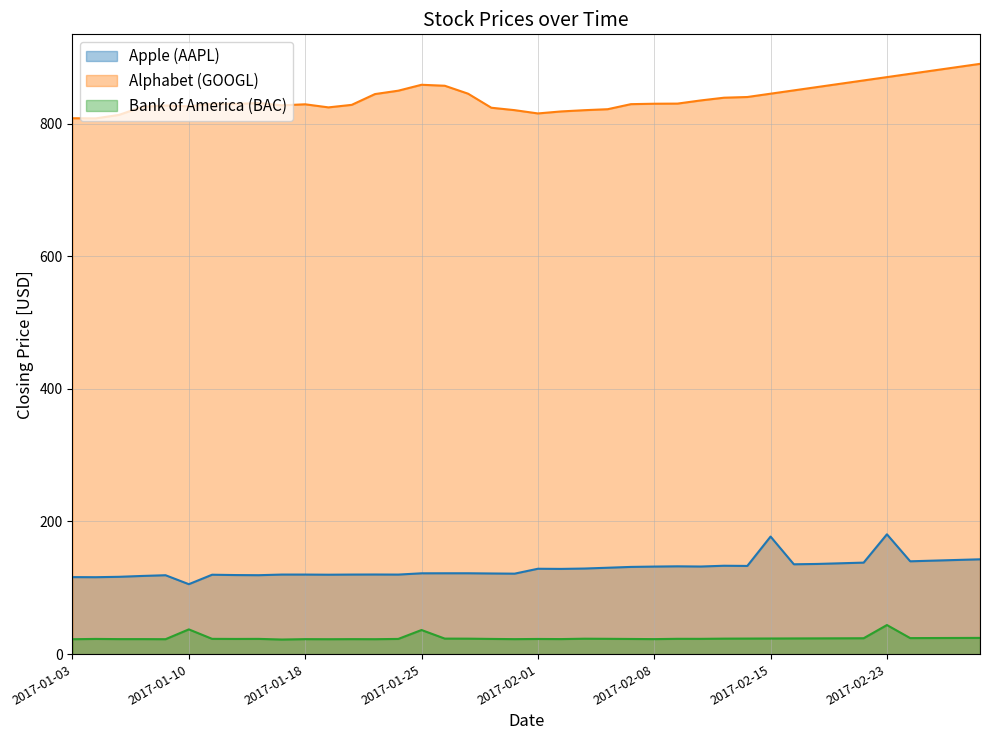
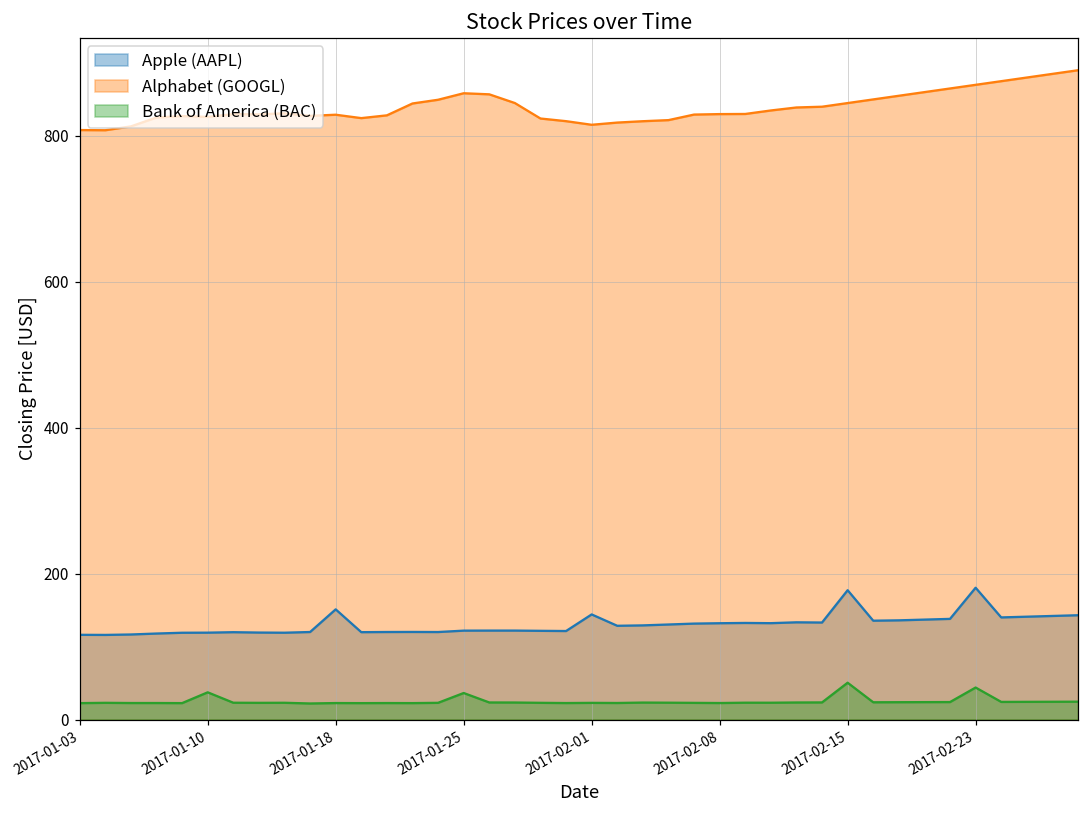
Apple (AAPL), 2017-01-10: 110 -> 120
Apple (AAPL), 2017-01-18: 120 -> 150
Apple (AAPL), 2017-02-01: 130 -> 140
Bank of America (BAC), 2017-02-15: 20 -> 50
